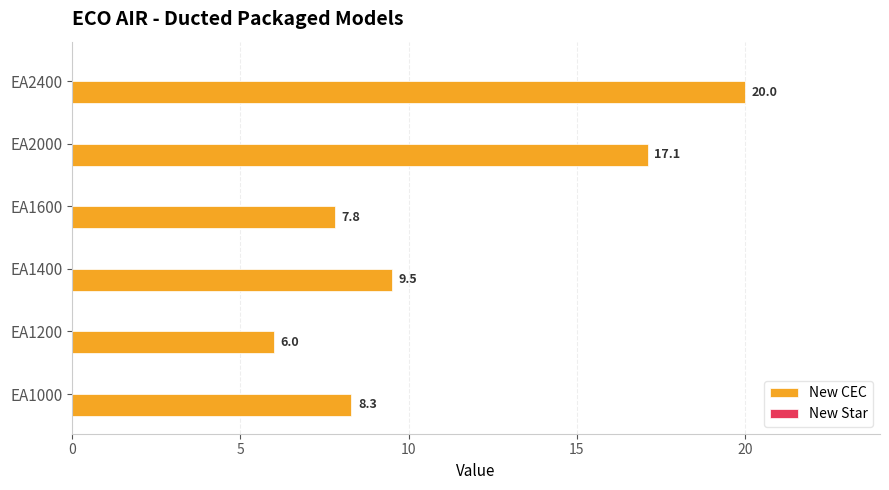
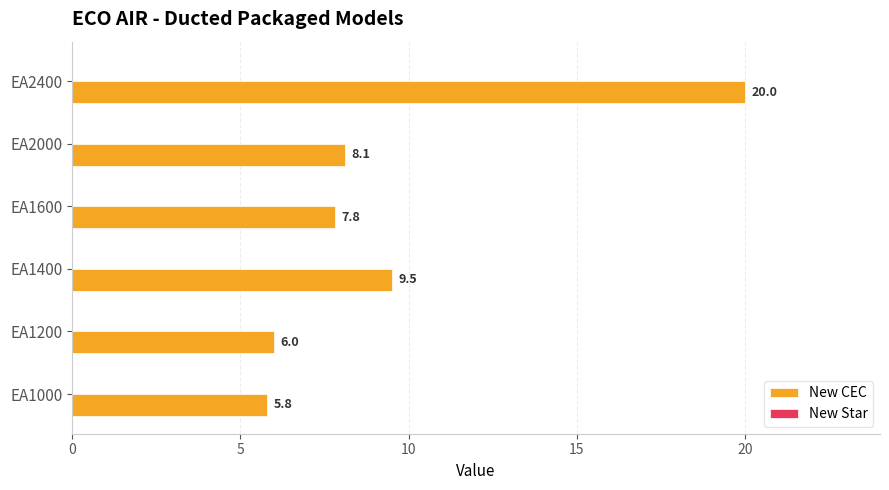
New CEC, EA2000: 17.1 -> 8.1
New CEC, EA1000: 8.3 -> 5.8
